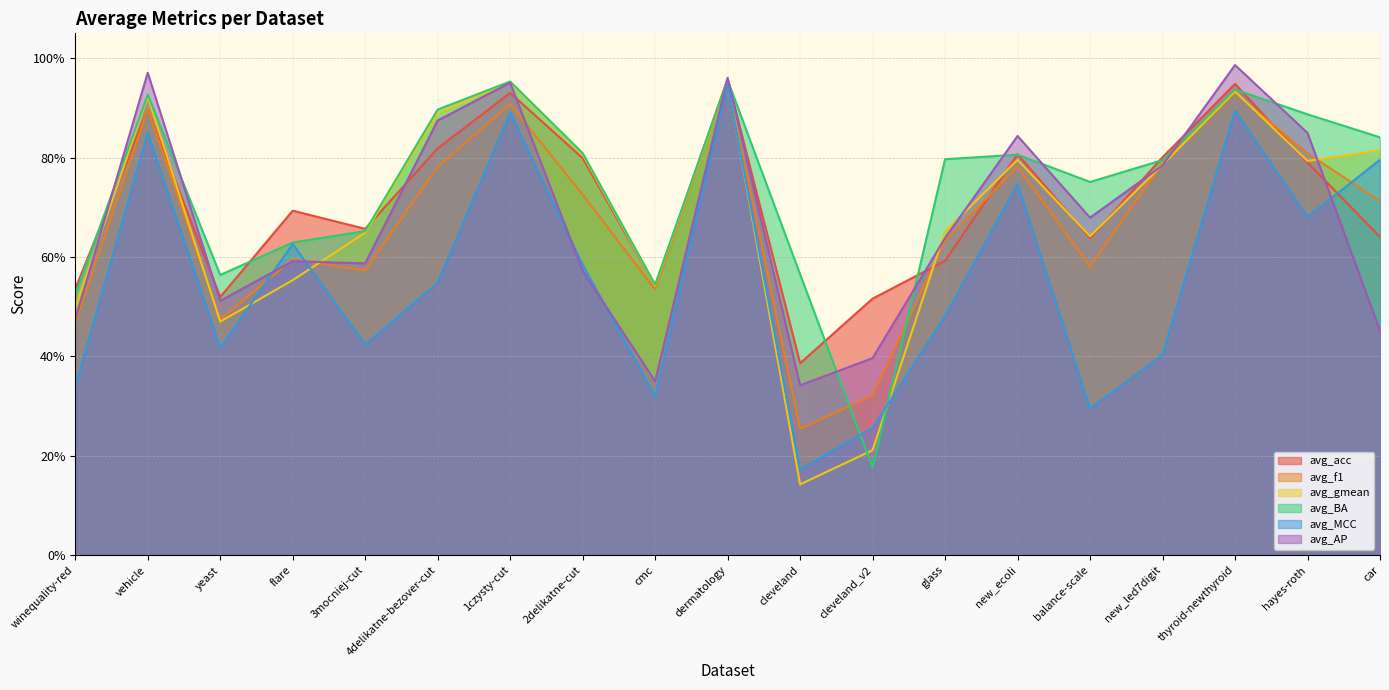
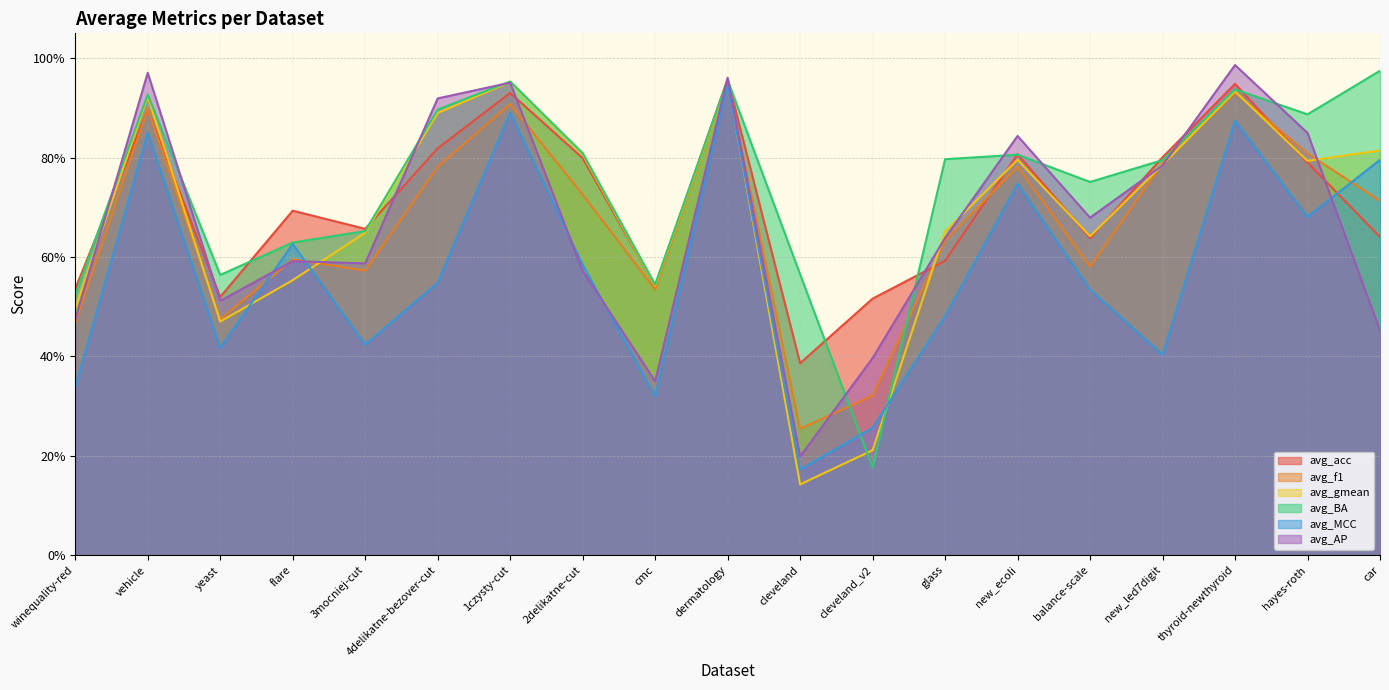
avg_AP, 4delikatne-bezover-cut: 87% -> 92%
avg_AP, cleveland: 34% -> 20%
avg_MCC, balance-scale: 30% -> 53%
avg_MCC, thyroid-newthyroid: 89% -> 87%
avg_BA, car: 84% -> 97%
